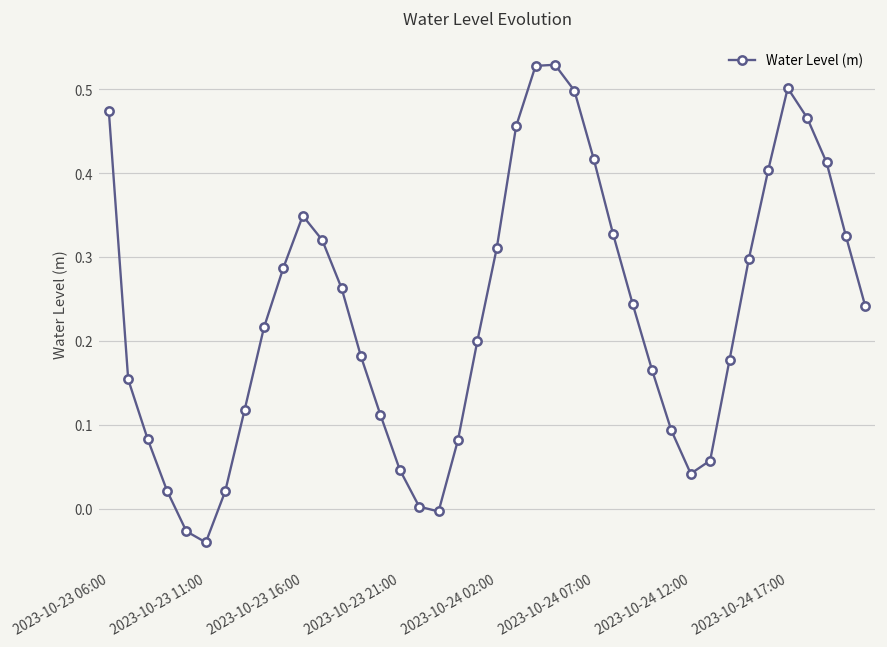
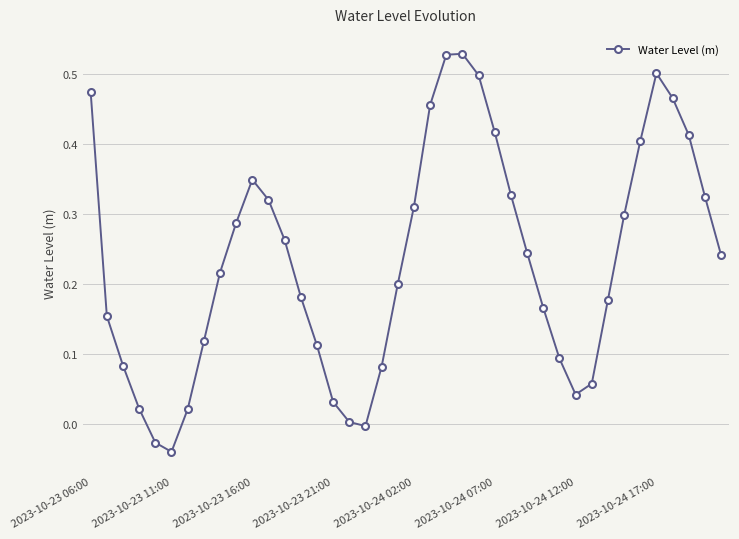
2023-10-23 21:00: 0.05 -> 0.03
